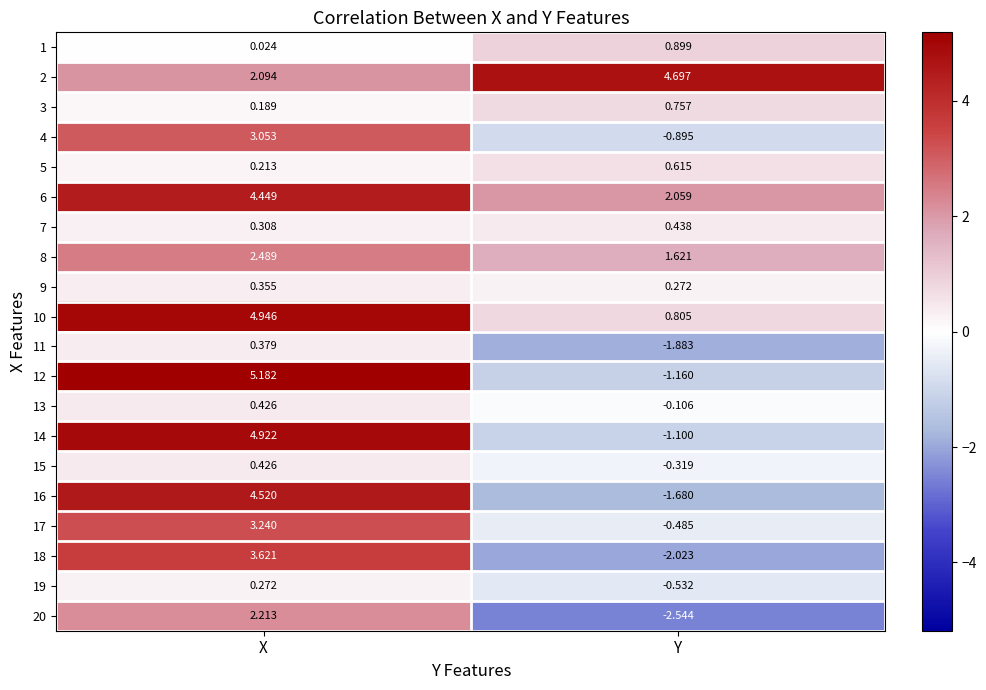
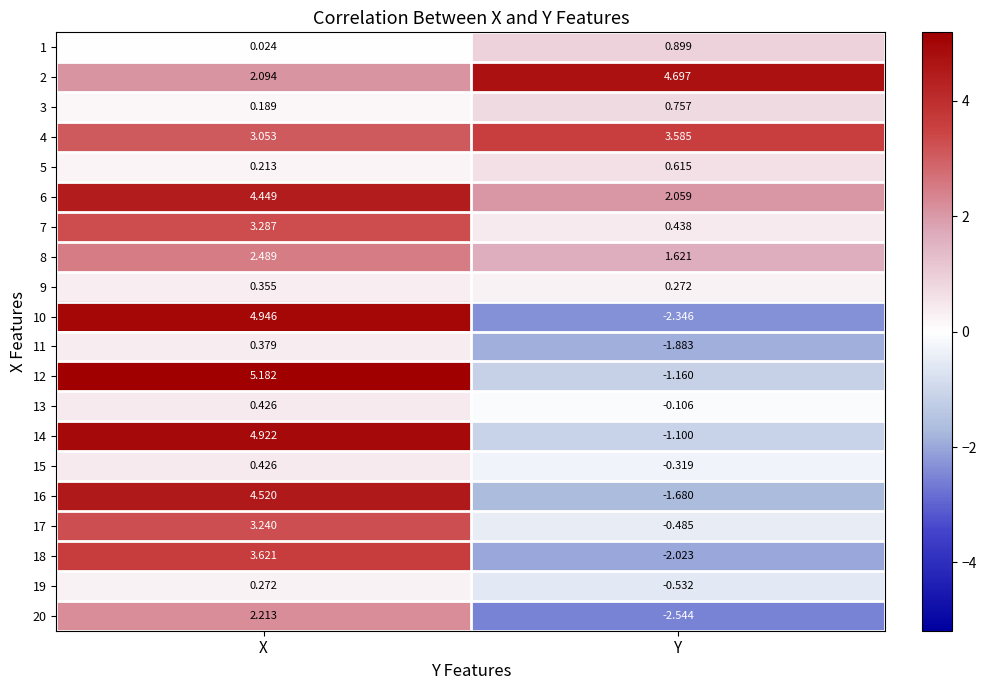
4, Y: -0.895 -> 3.585
7, X: 0.308 -> 3.287
10, Y: 0.805 -> -2.346
